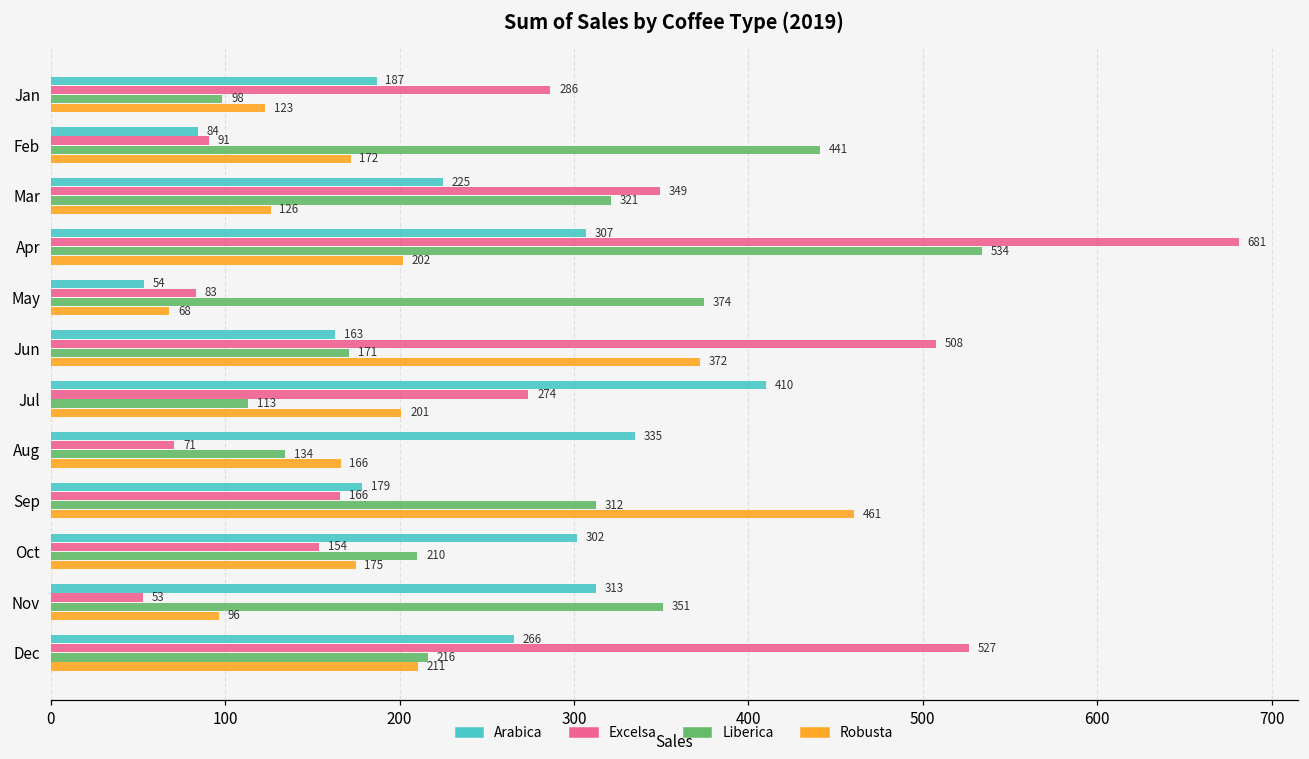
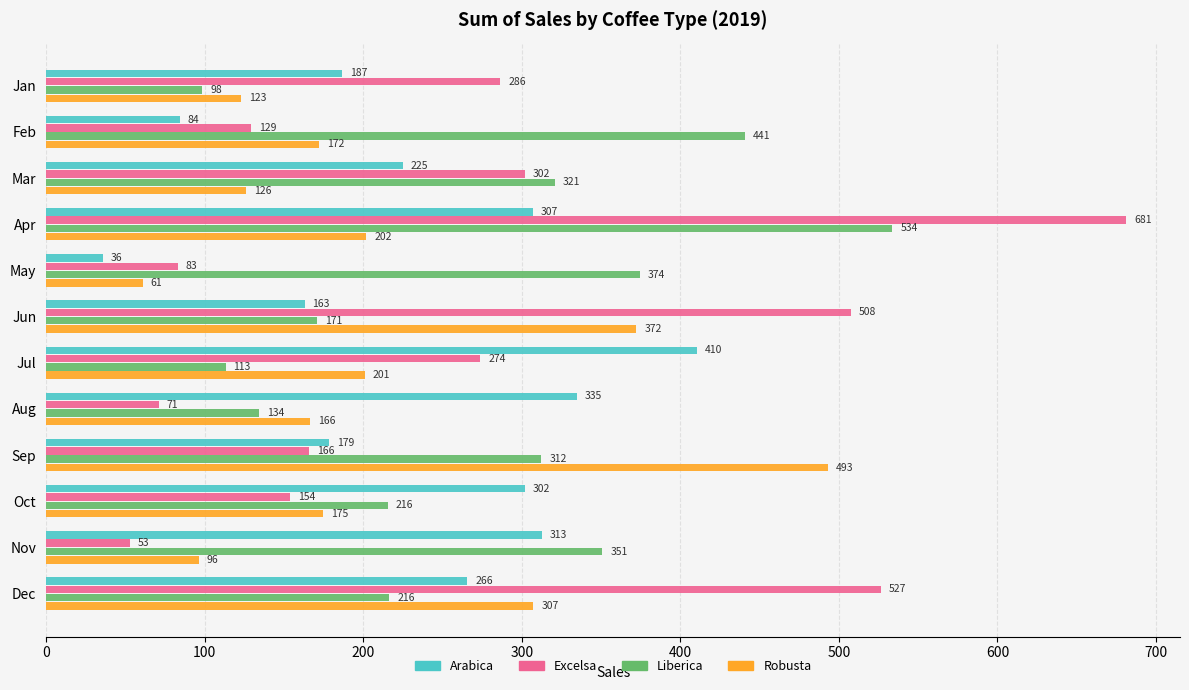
Excelsa, Feb: 91 -> 129
Excelsa, Mar: 349 -> 302
Arabica, May: 54 -> 36
Robusta, May: 68 -> 61
Robusta, Sep: 461 -> 493
Liberica, Oct: 210 -> 216
Robusta, Dec: 211 -> 307
